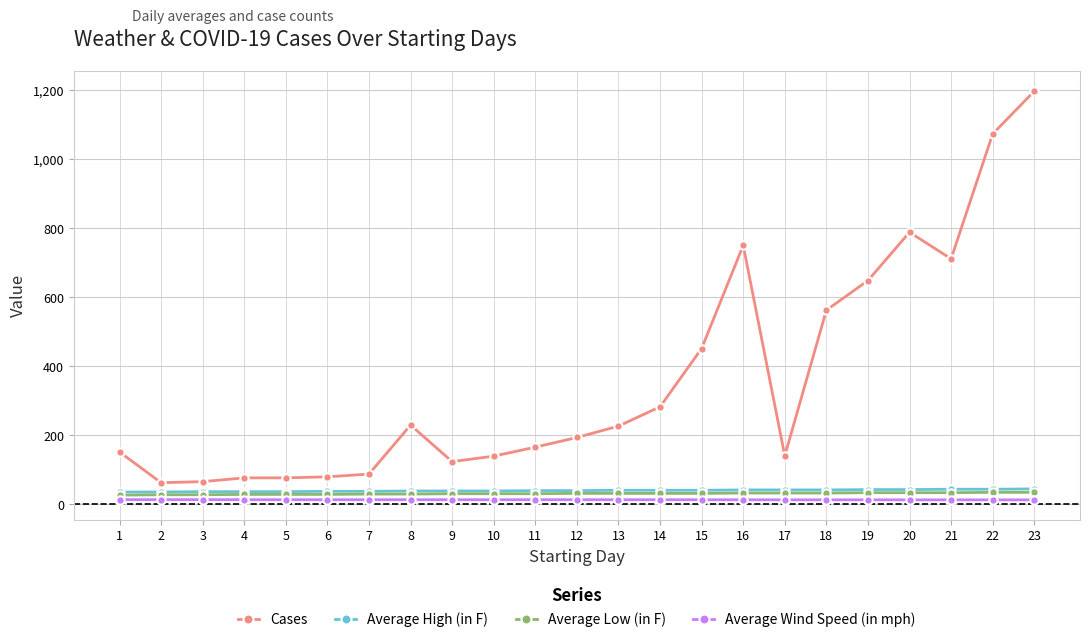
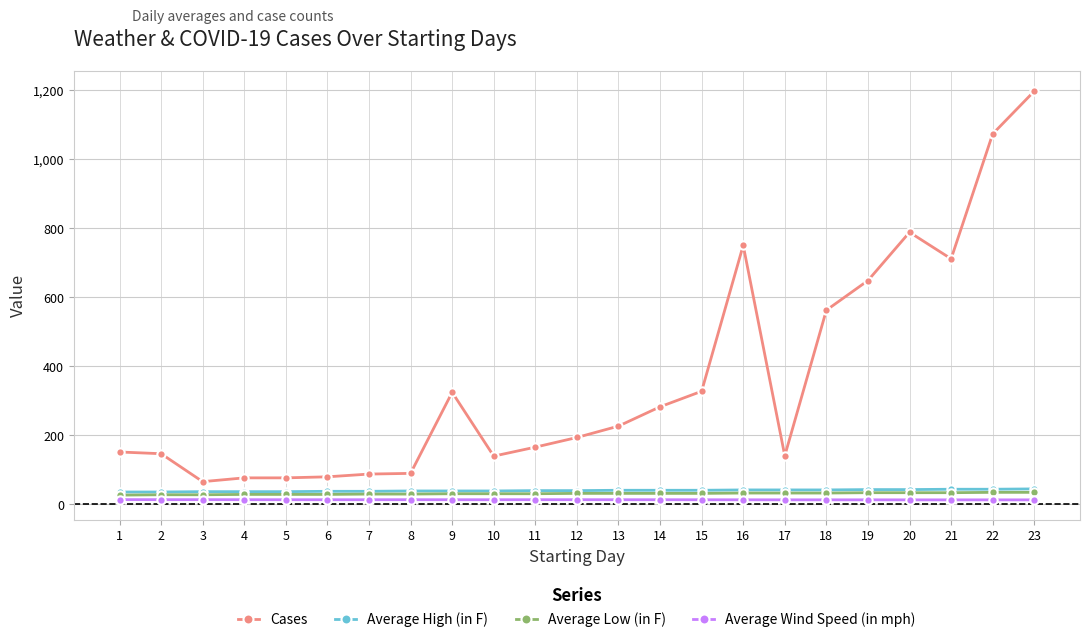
Cases, 2: 60 -> 150
Cases, 8: 230 -> 90
Cases, 9: 120 -> 330
Cases, 15: 450 -> 330
